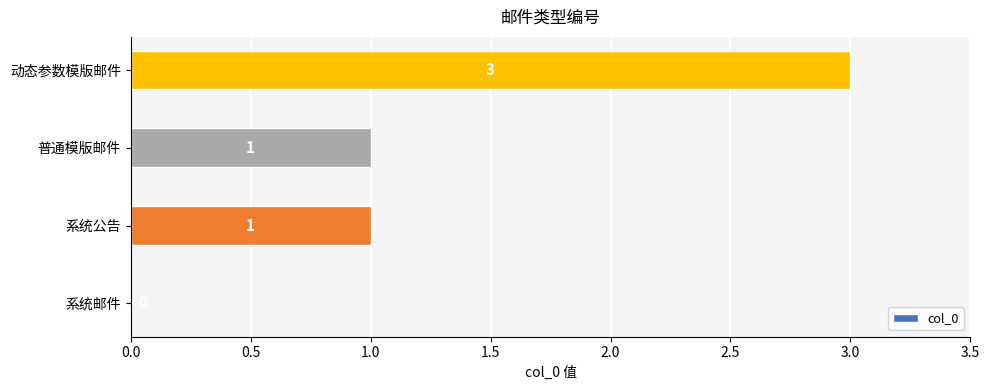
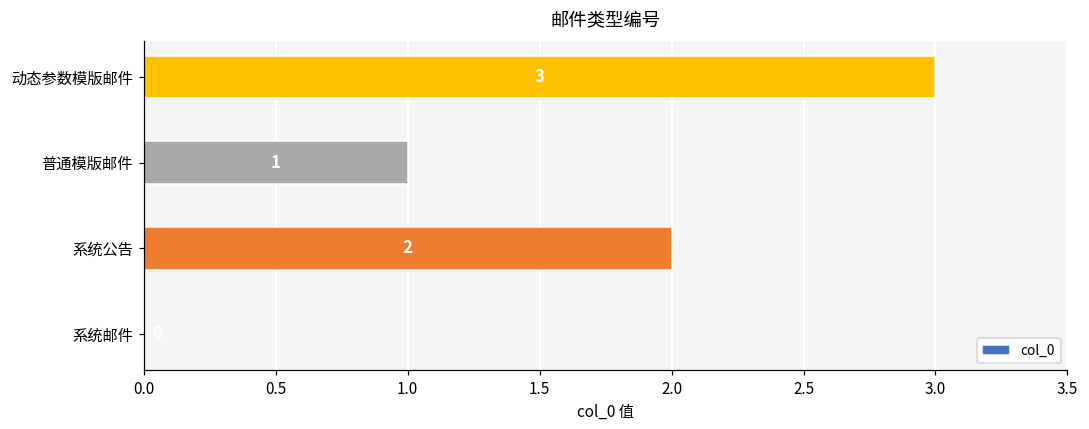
系统公告: 1 -> 2
